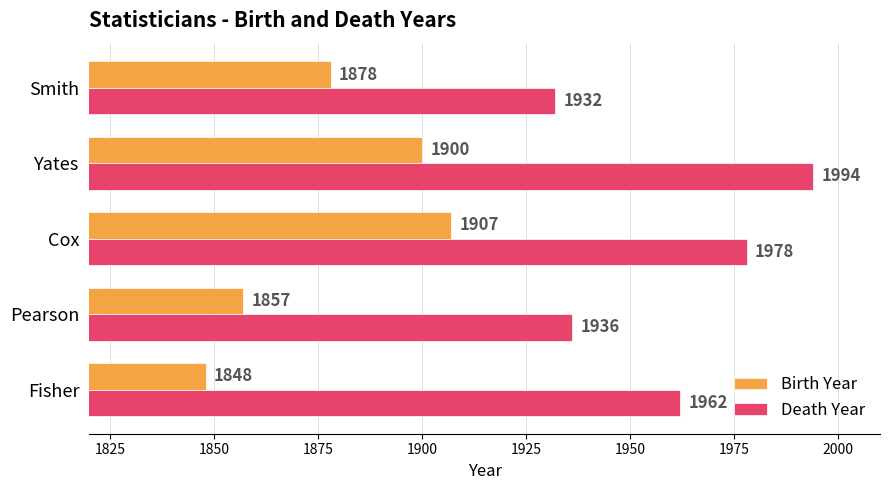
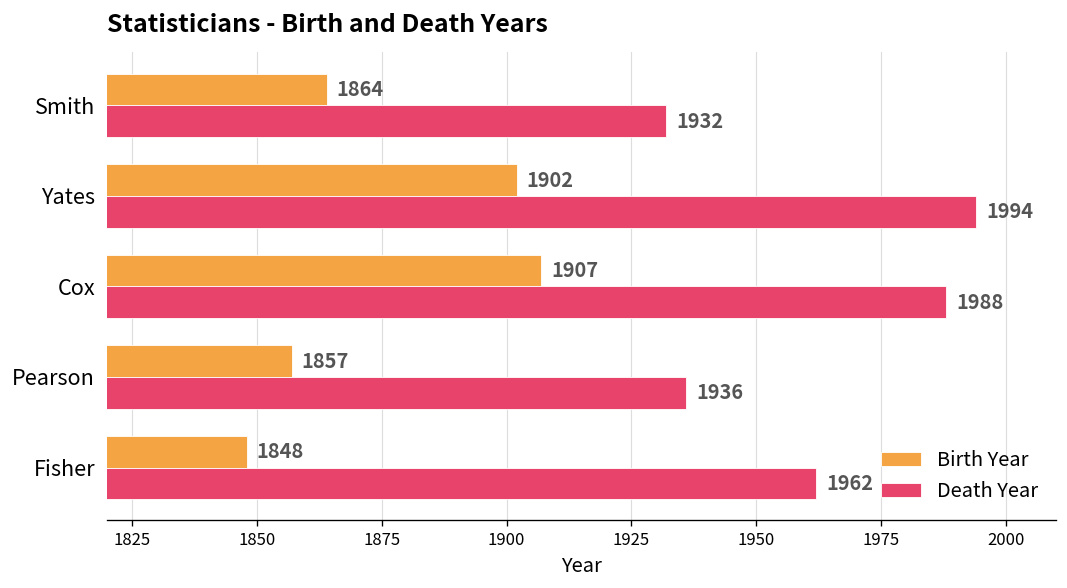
Birth Year, Smith: 1878 -> 1864
Birth Year, Yates: 1900 -> 1902
Death Year, Cox: 1978 -> 1988
